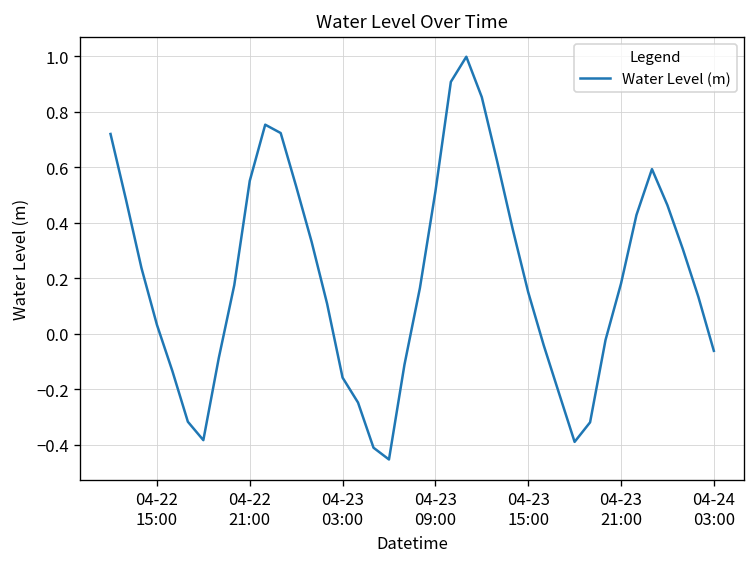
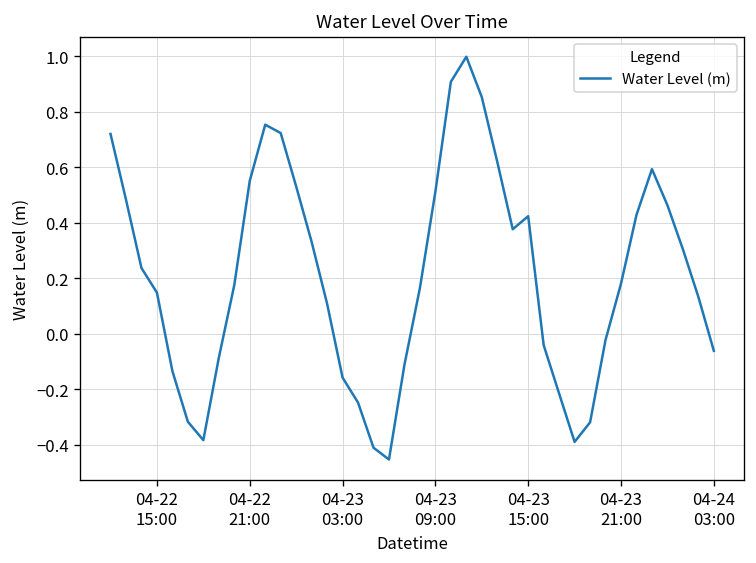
04-22 15:00: 0.03 -> 0.15
04-23 15:00: 0.15 -> 0.42
